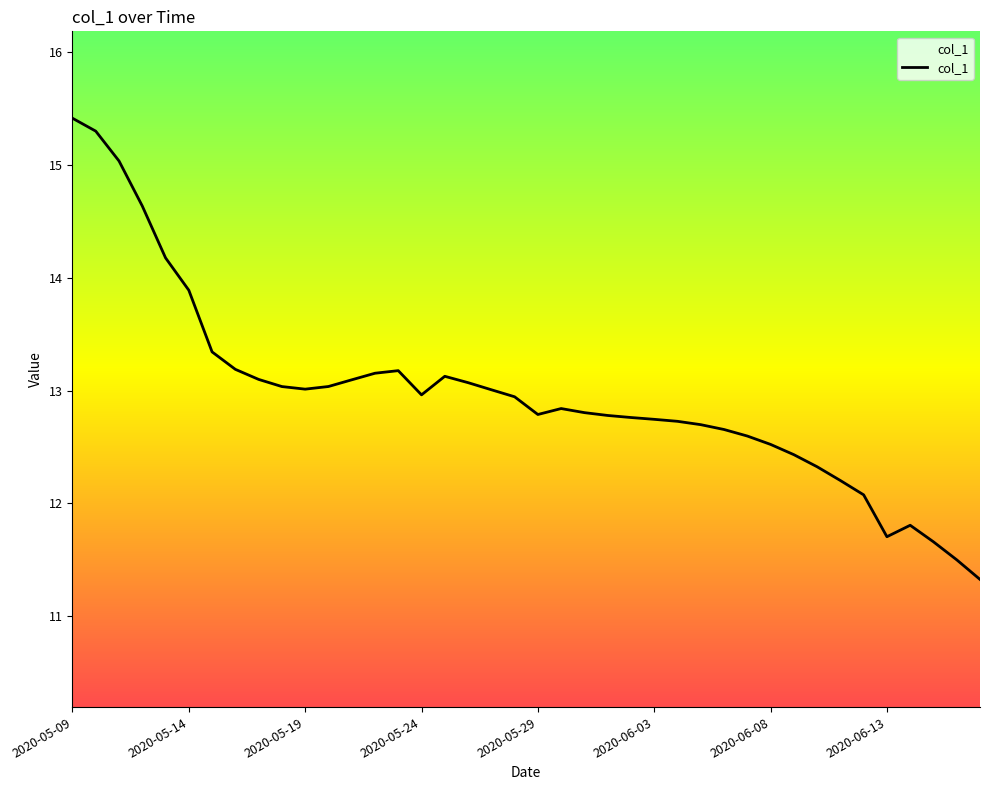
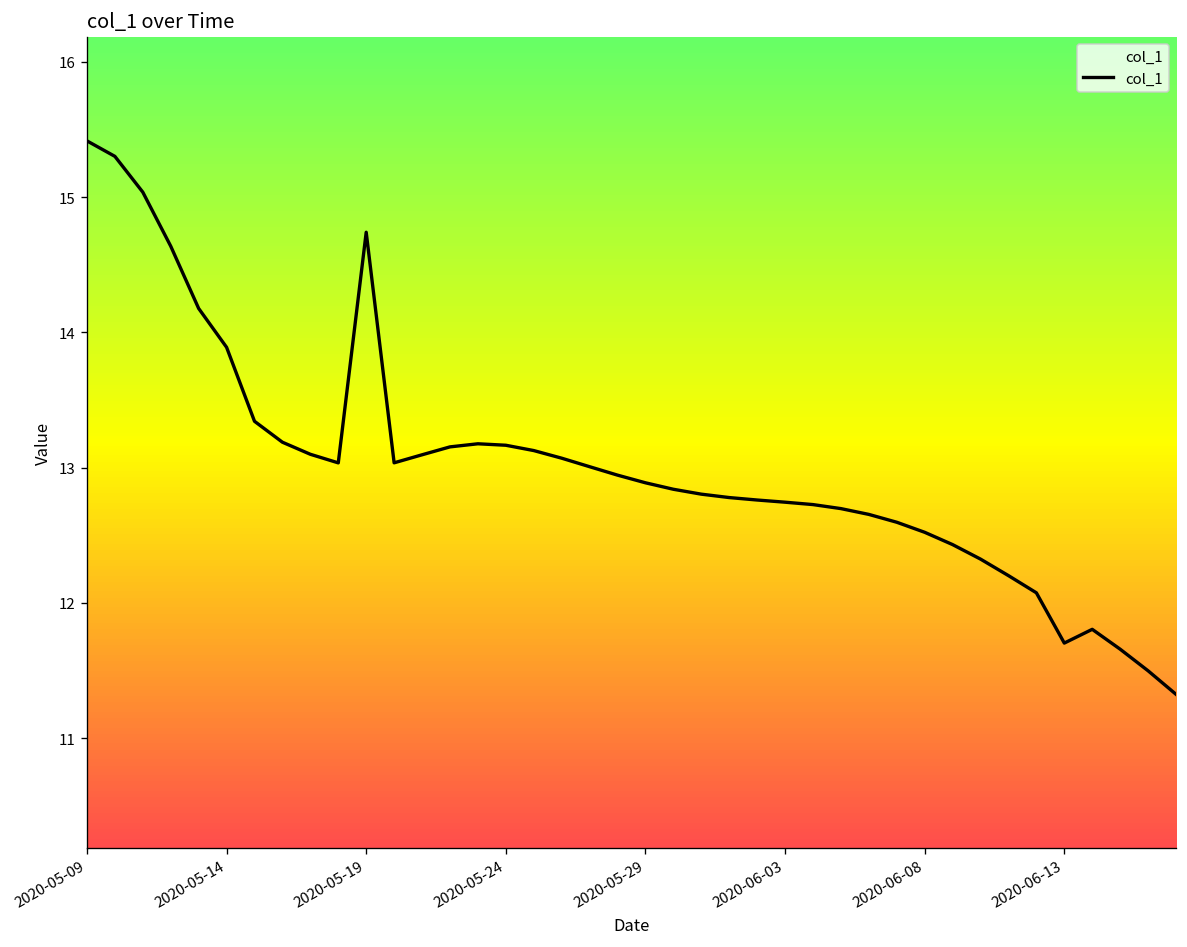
2020-05-19: 13.01 -> 14.74
2020-05-24: 12.96 -> 13.17
2020-05-29: 12.79 -> 12.89
